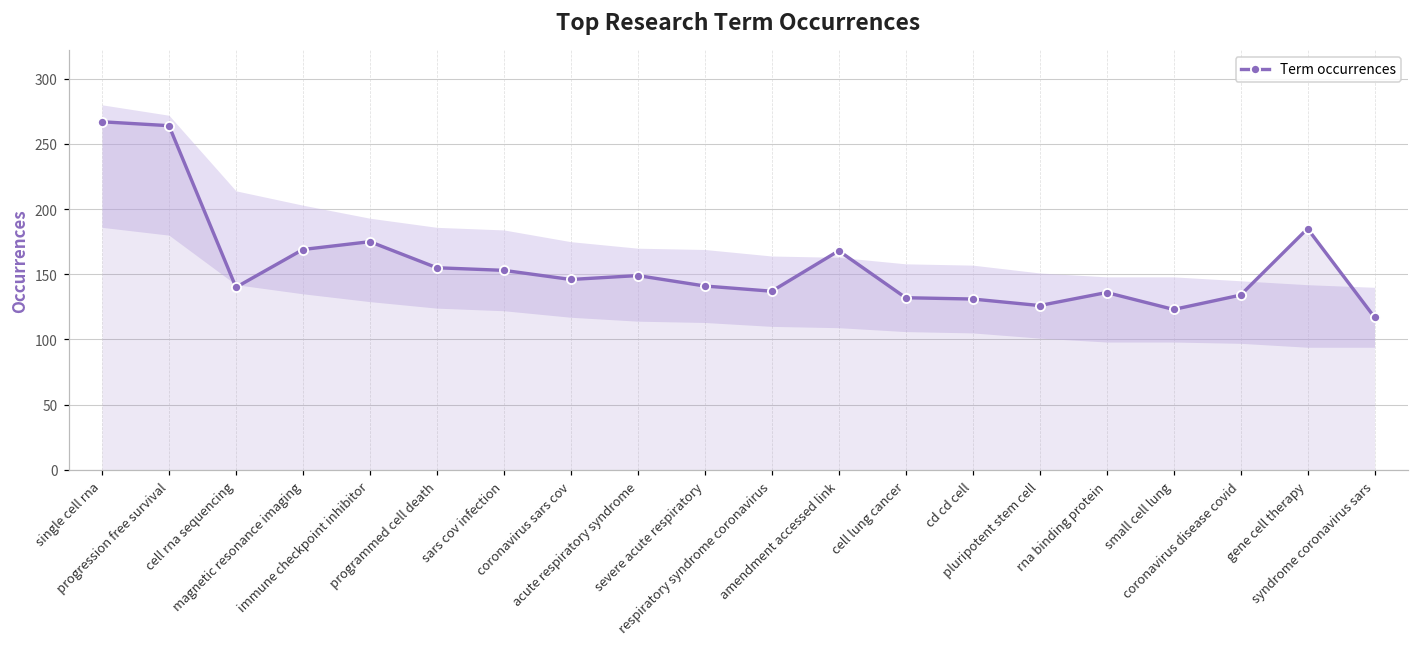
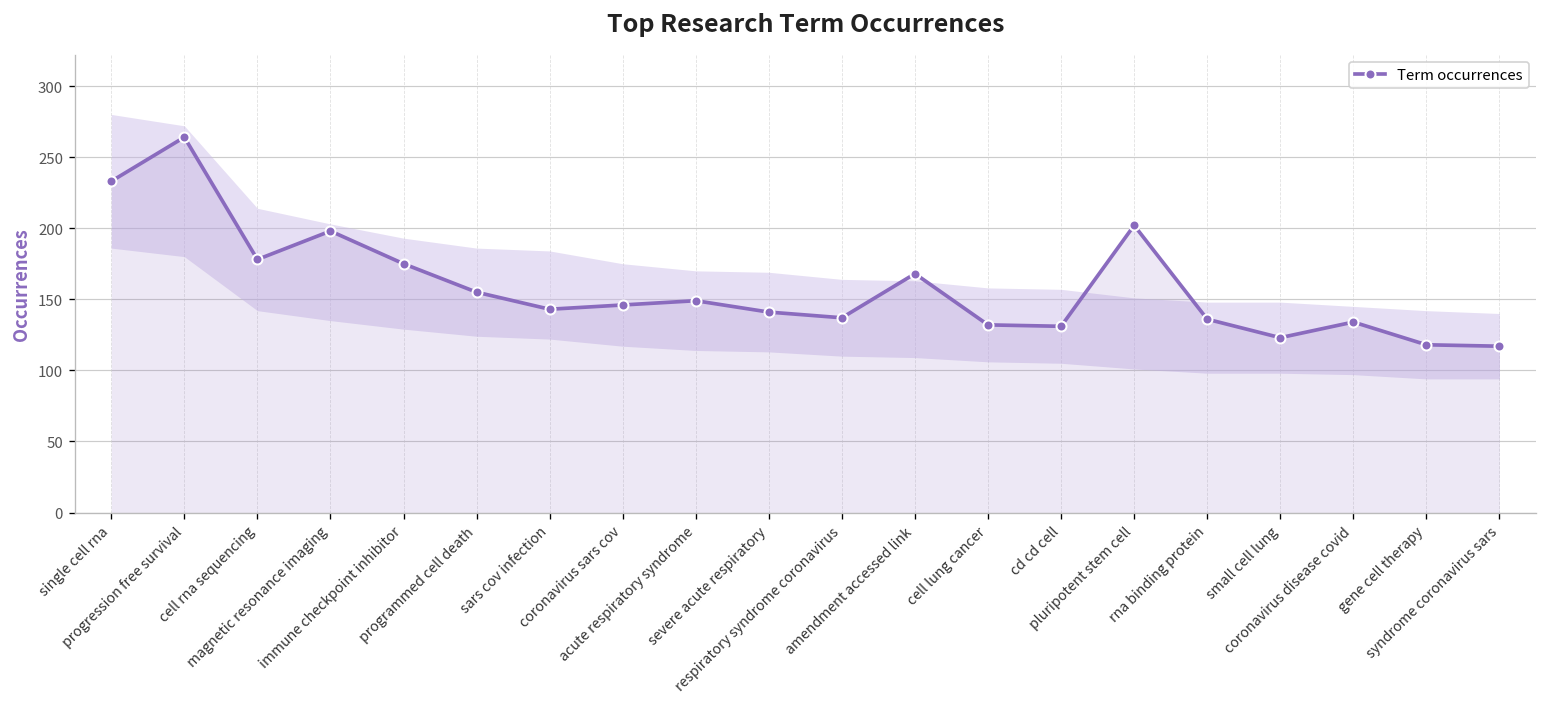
Term occurrences, single cell rna: 267 -> 233
Term occurrences, cell rna sequencing: 140 -> 178
Term occurrences, magnetic resonance imaging: 169 -> 198
Term occurrences, sars cov infection: 153 -> 143
Term occurrences, pluripotent stem cell: 126 -> 202
Term occurrences, gene cell therapy: 185 -> 118
